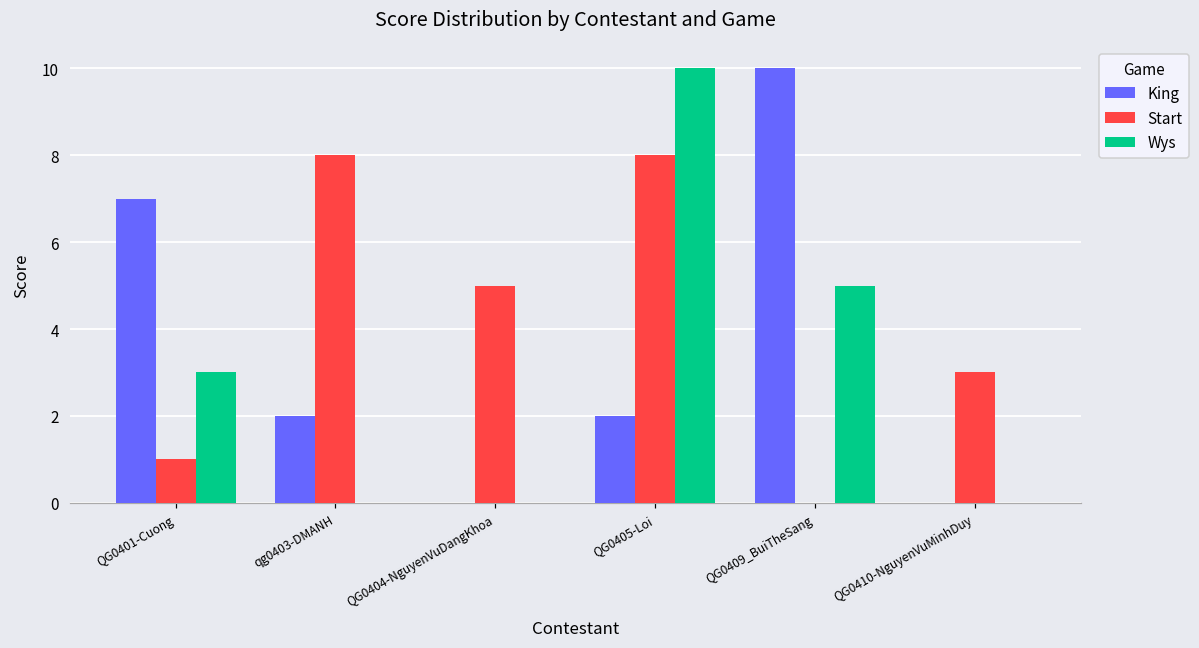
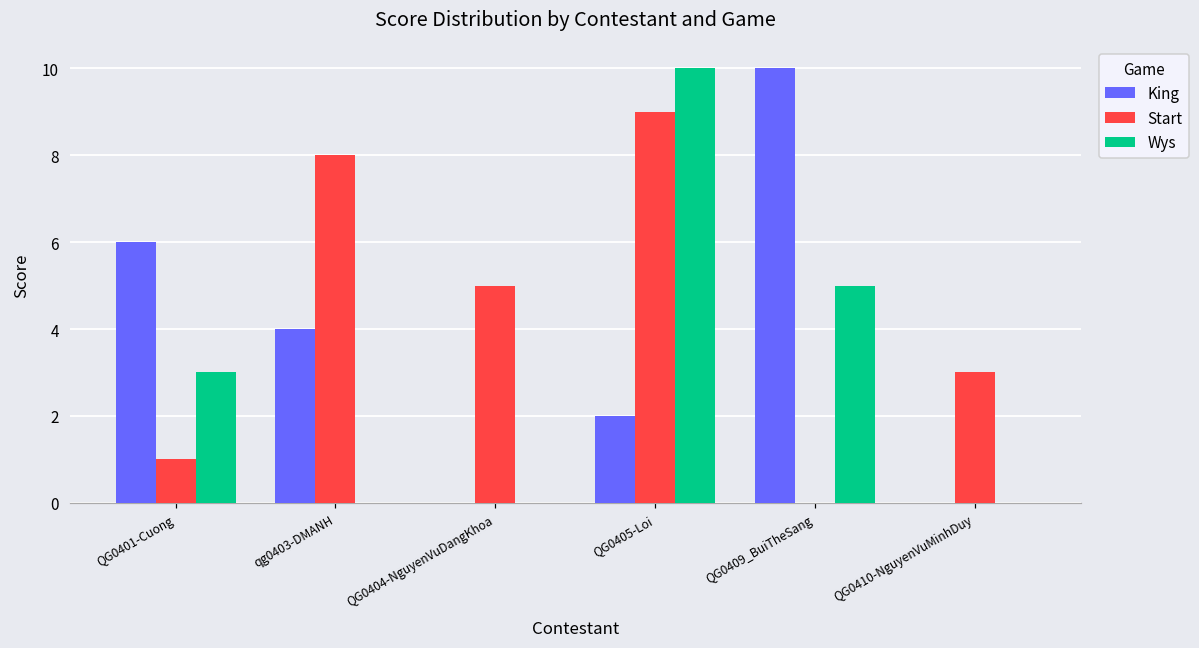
King, QG0401-Cuong: 7 -> 6
King, qg0403-DMANH: 2 -> 4
Start, QG0405-Loi: 8 -> 9
